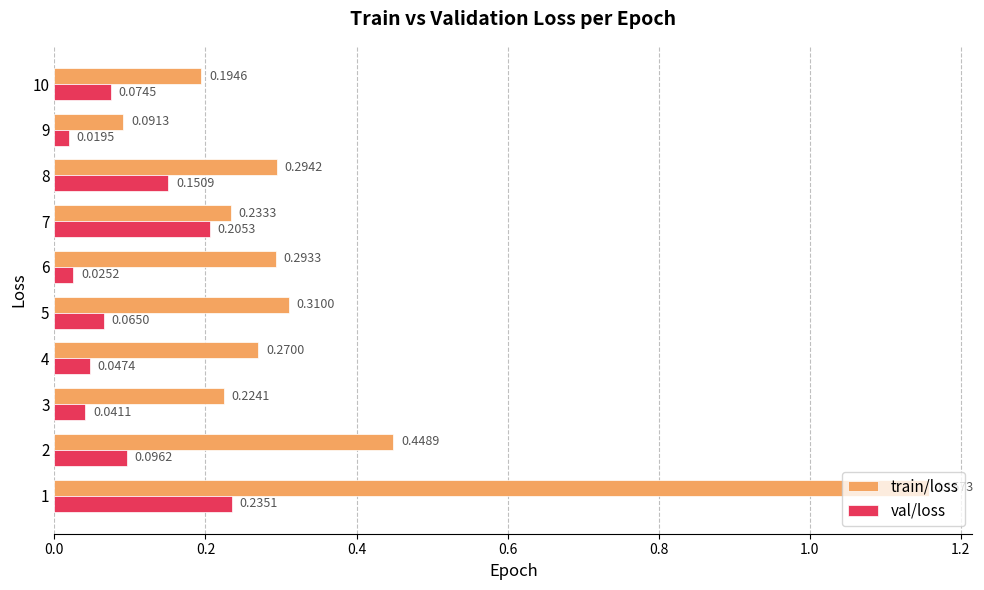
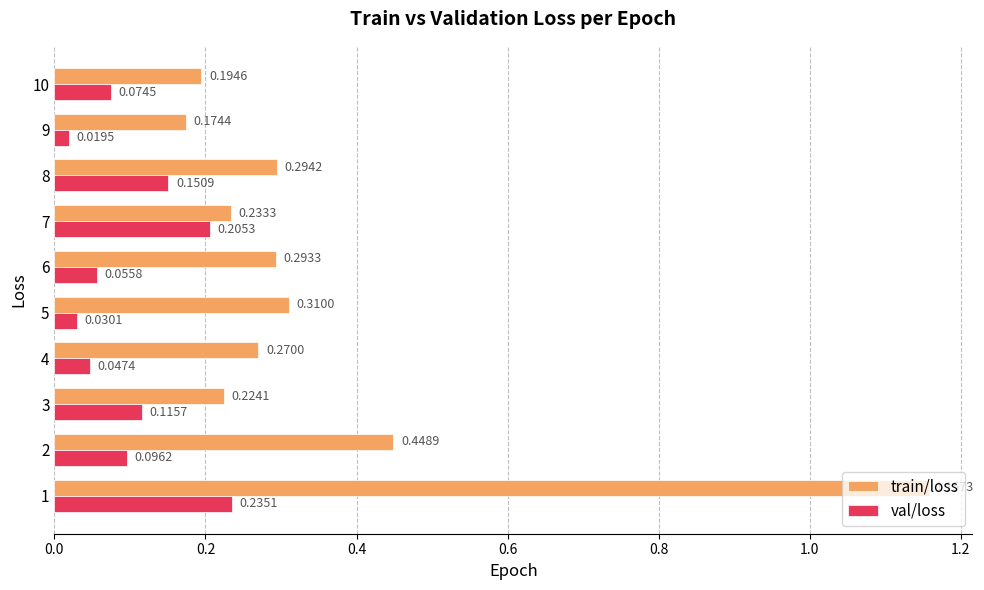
train/loss, 9: 0.0913 -> 0.1744
val/loss, 6: 0.0252 -> 0.0558
val/loss, 5: 0.0650 -> 0.0301
val/loss, 3: 0.0411 -> 0.1157
